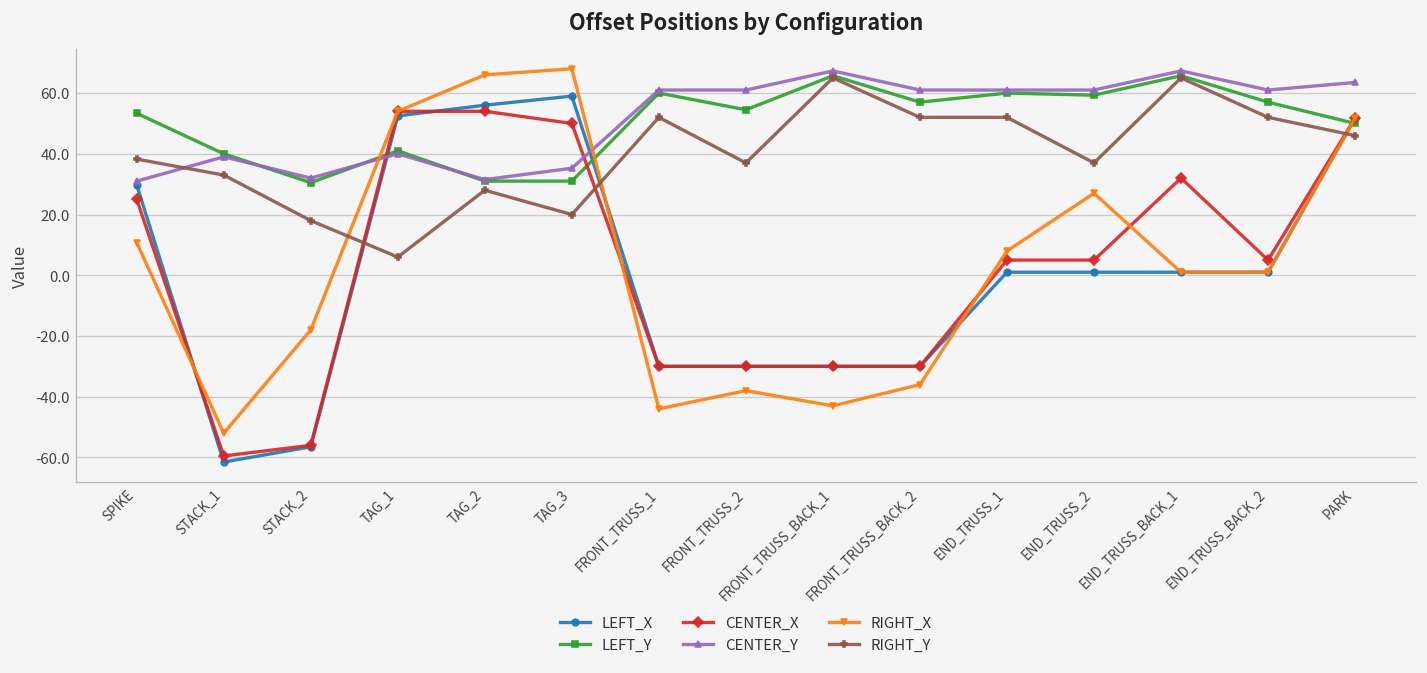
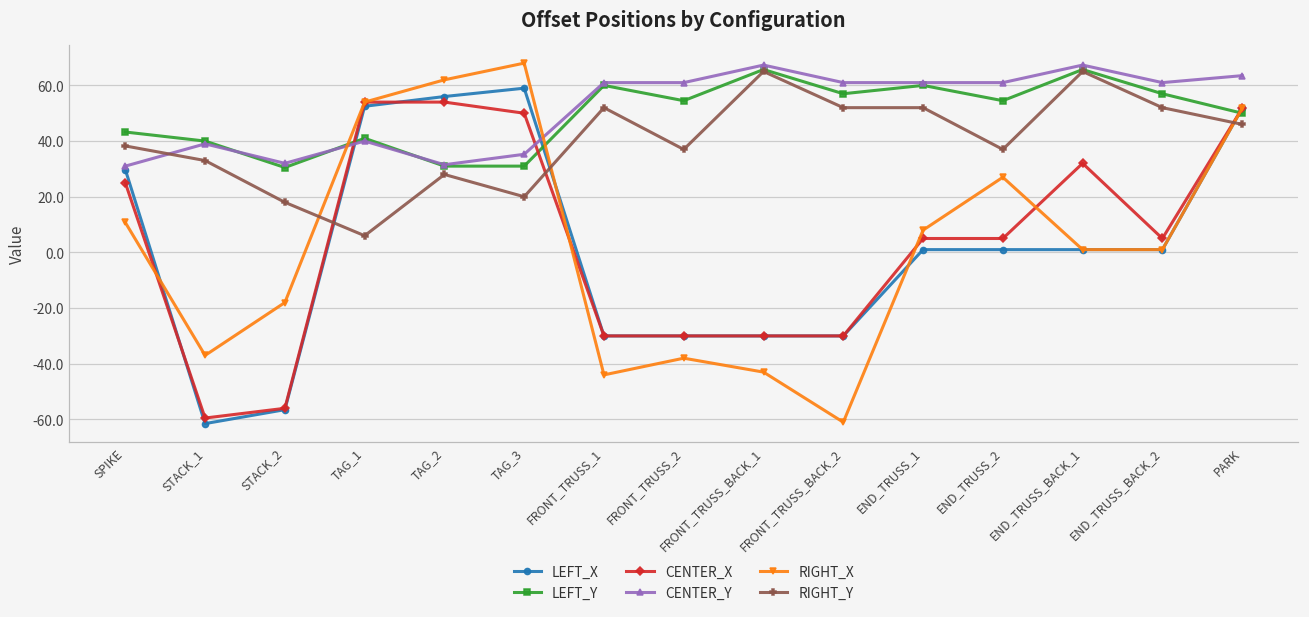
LEFT_Y, SPIKE: 53 -> 43
RIGHT_X, STACK_1: -52 -> -37
RIGHT_X, TAG_2: 66 -> 62
RIGHT_X, FRONT_TRUSS_BACK_2: -36 -> -61
LEFT_Y, END_TRUSS_2: 59 -> 55
